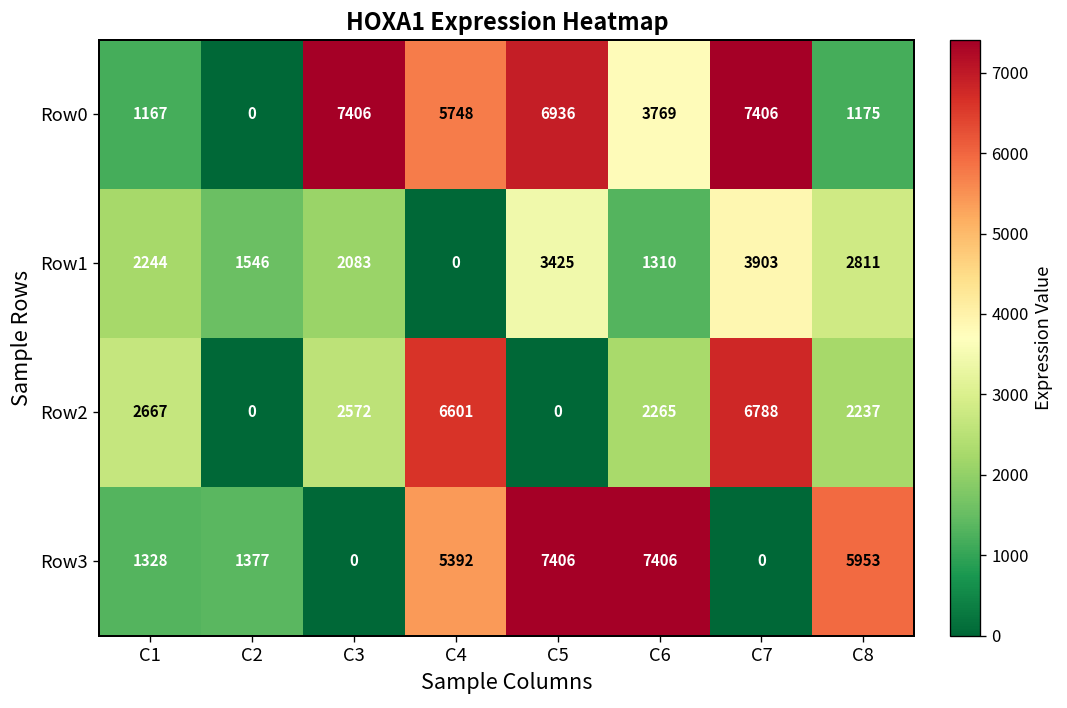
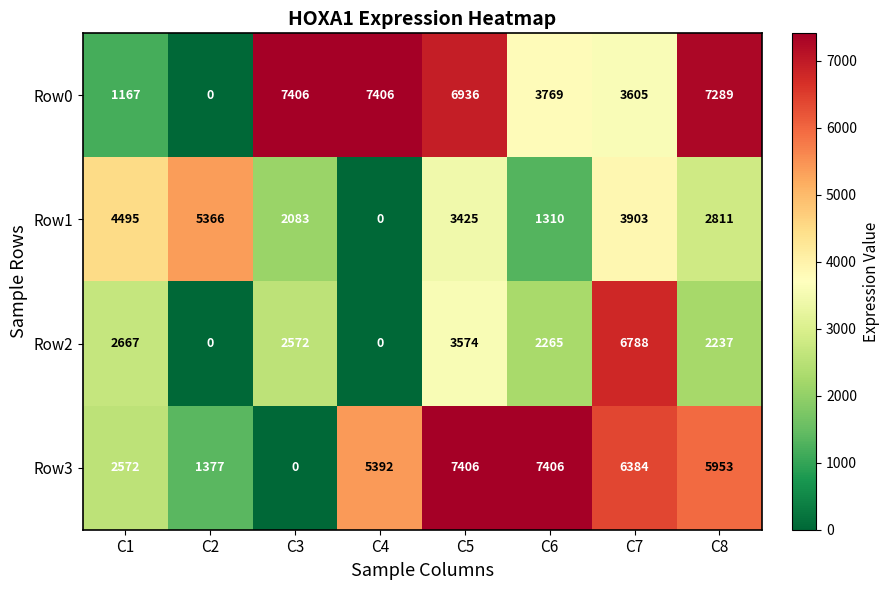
Row0, C4: 5748 -> 7406
Row0, C7: 7406 -> 3605
Row0, C8: 1175 -> 7289
Row1, C1: 2244 -> 4495
Row1, C2: 1546 -> 5366
Row2, C4: 6601 -> 0
Row2, C5: 0 -> 3574
Row3, C1: 1328 -> 2572
Row3, C7: 0 -> 6384
